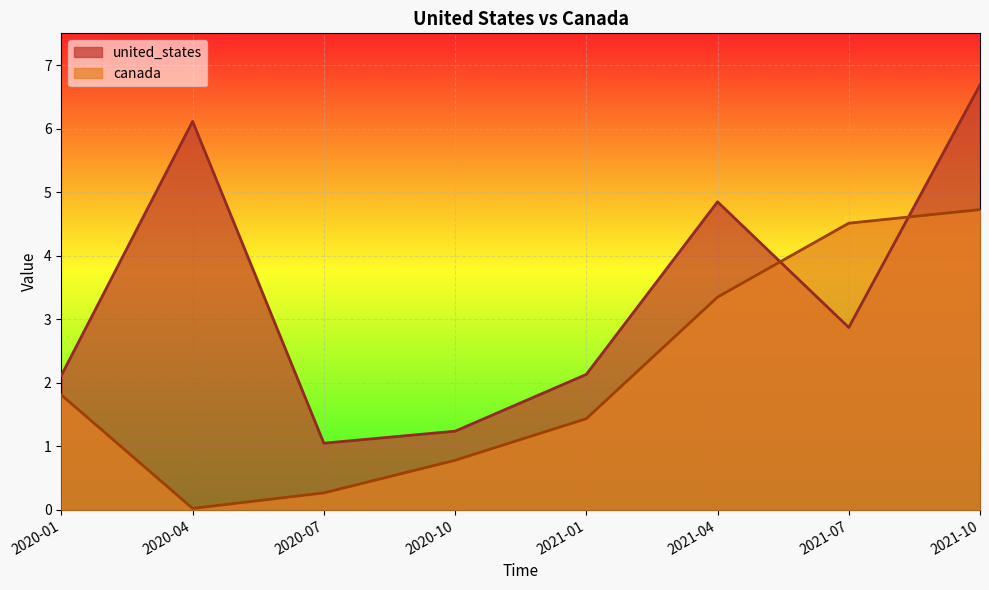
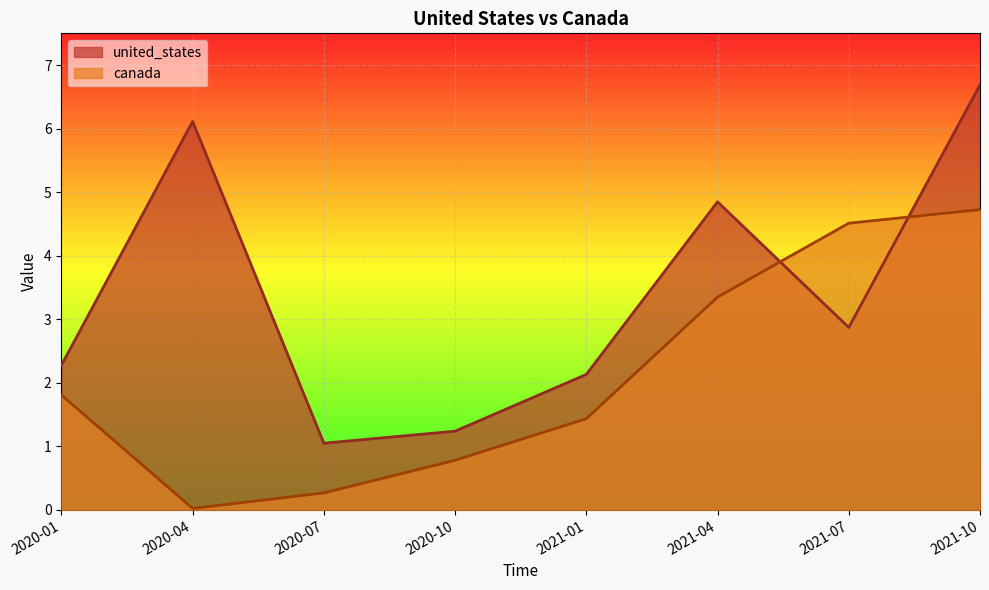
united_states, 2020-01: 2.1 -> 2.3
